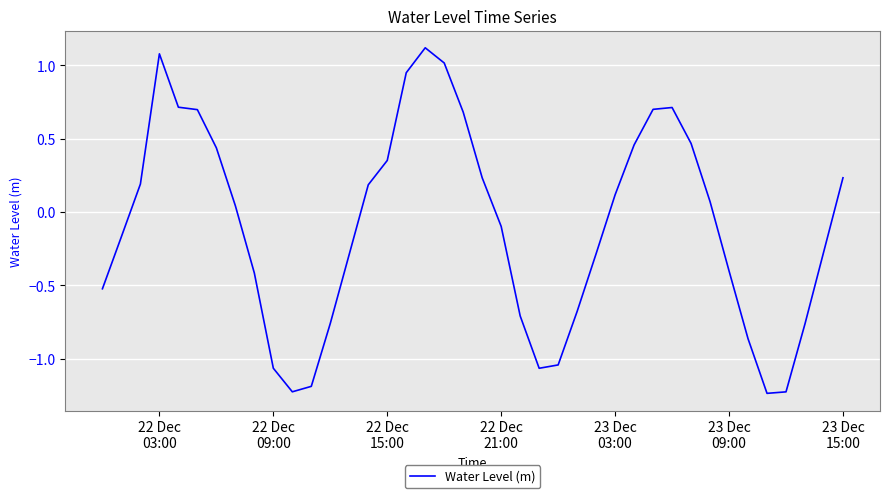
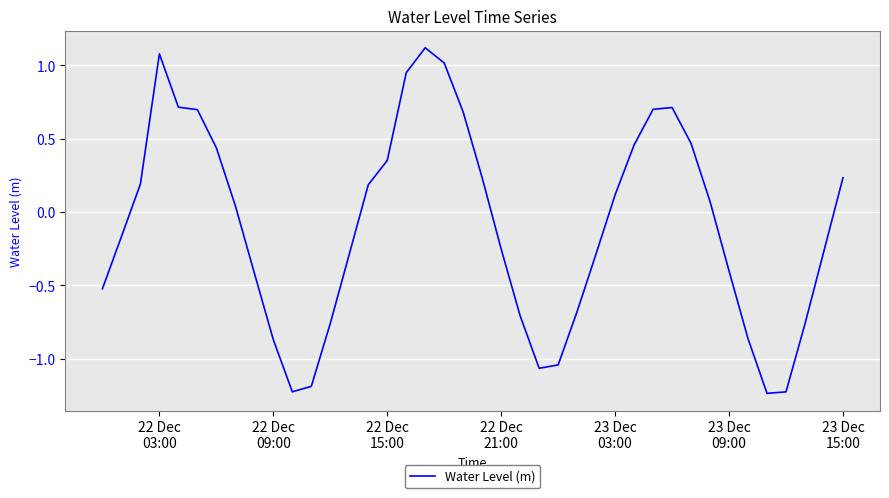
22 Dec 09:00: -1.06 -> -0.87
22 Dec 21:00: -0.10 -> -0.25
